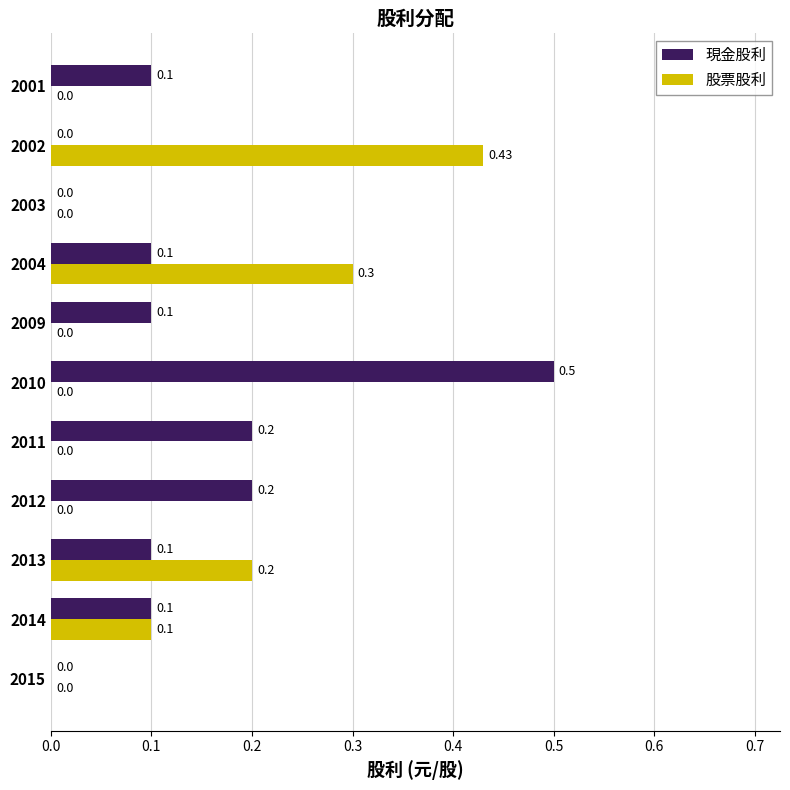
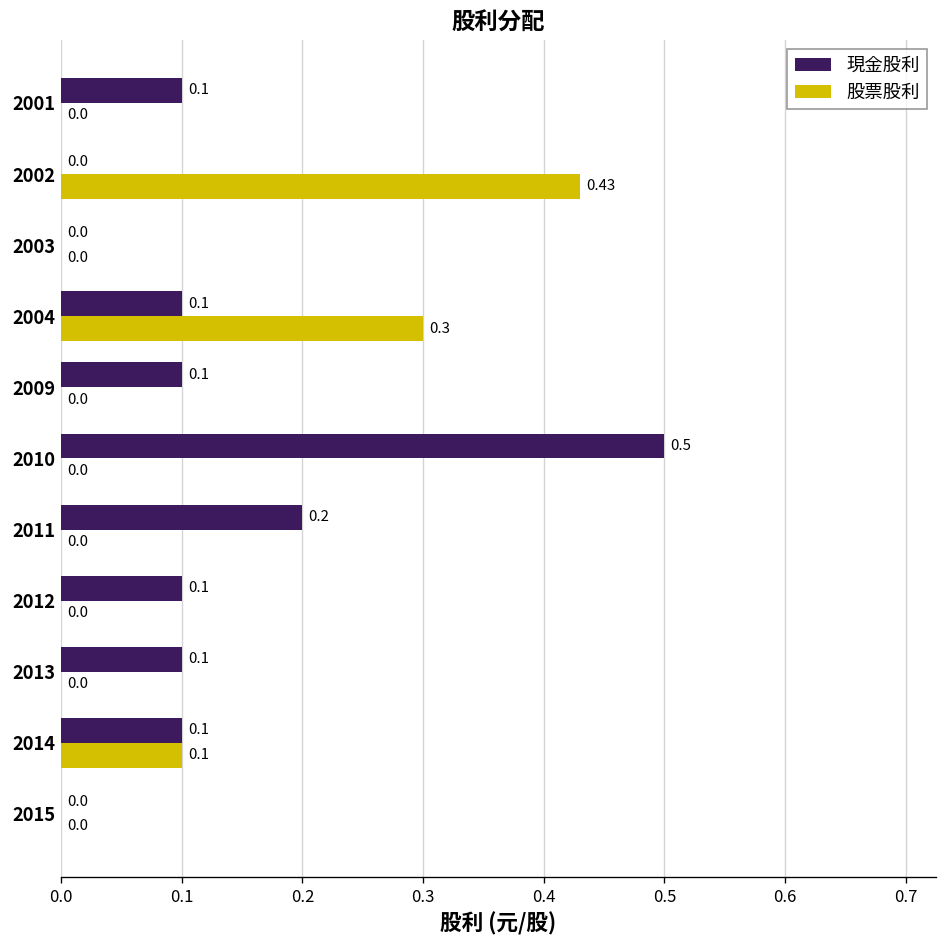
現金股利, 2012: 0.2 -> 0.1
股票股利, 2013: 0.2 -> 0.0
